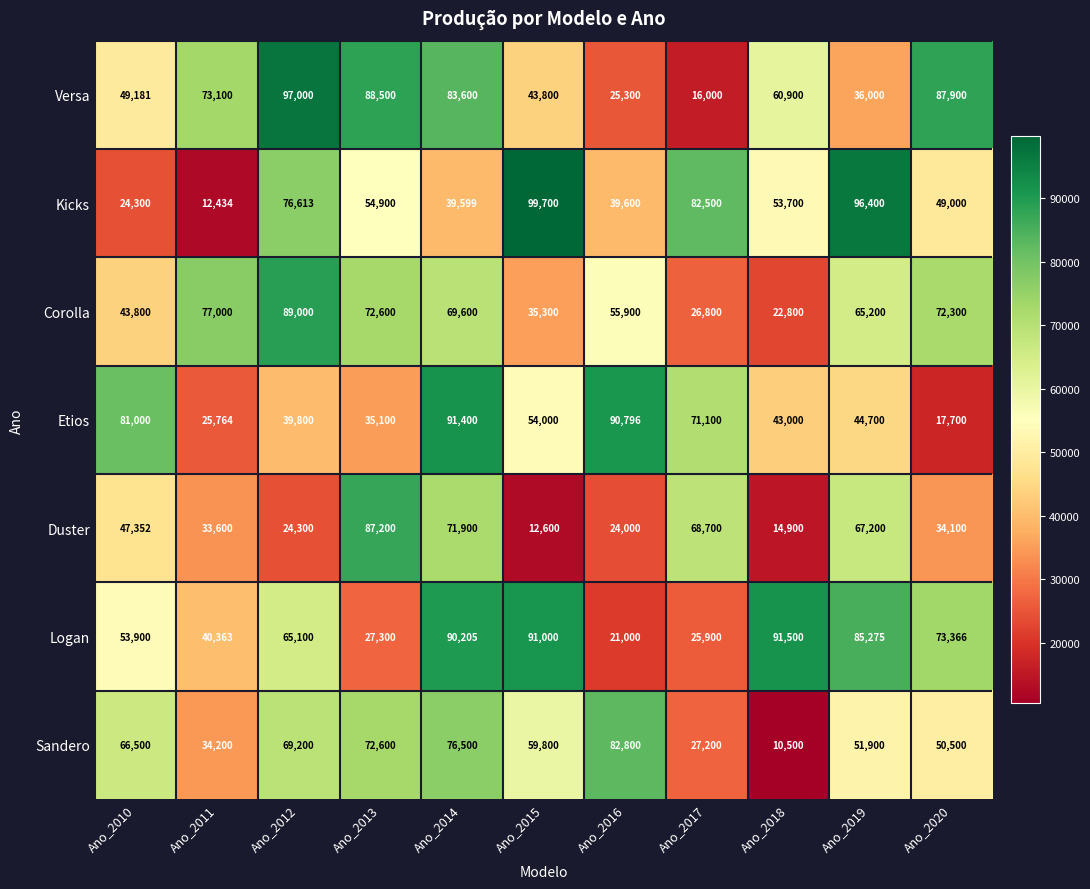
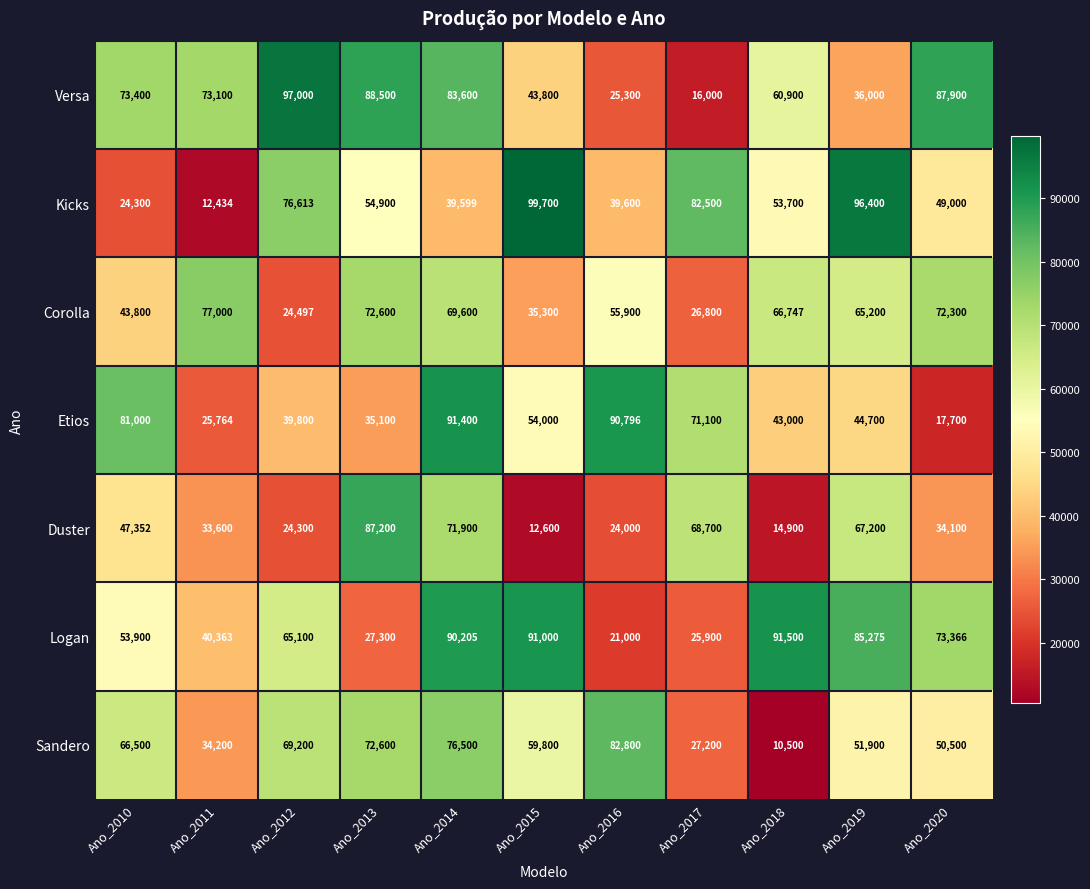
Versa, Ano_2010: 49,181 -> 73,400
Corolla, Ano_2012: 89,000 -> 24,497
Corolla, Ano_2018: 22,800 -> 66,747
